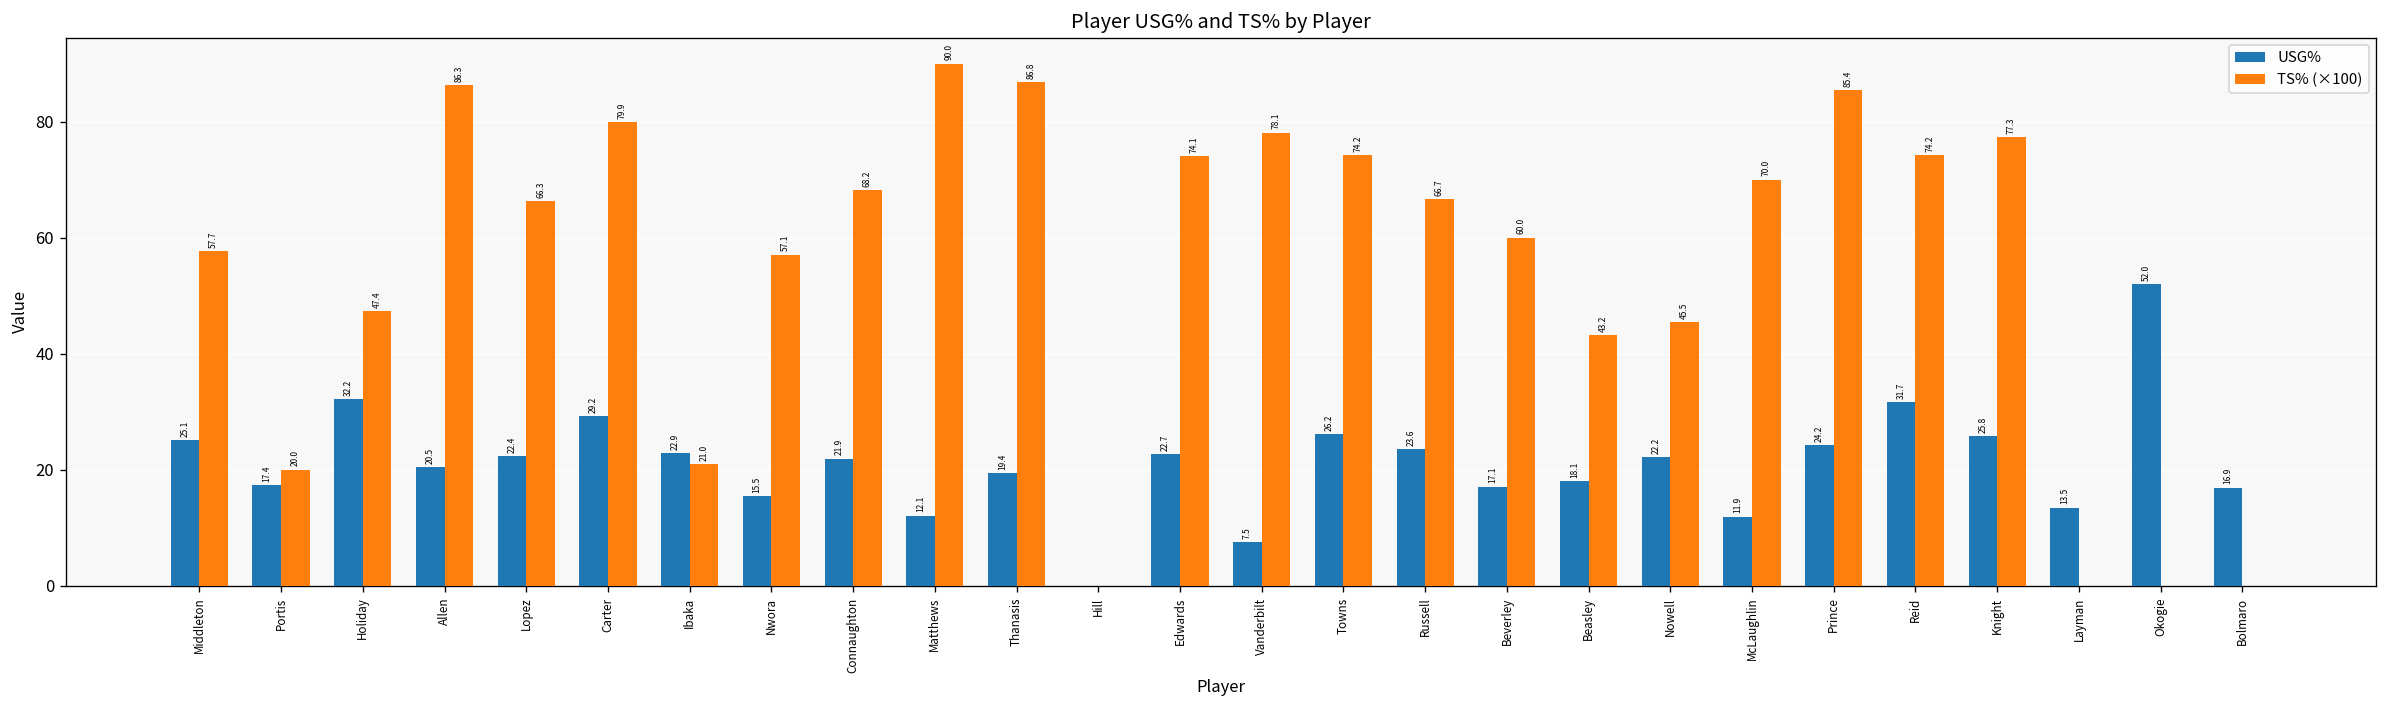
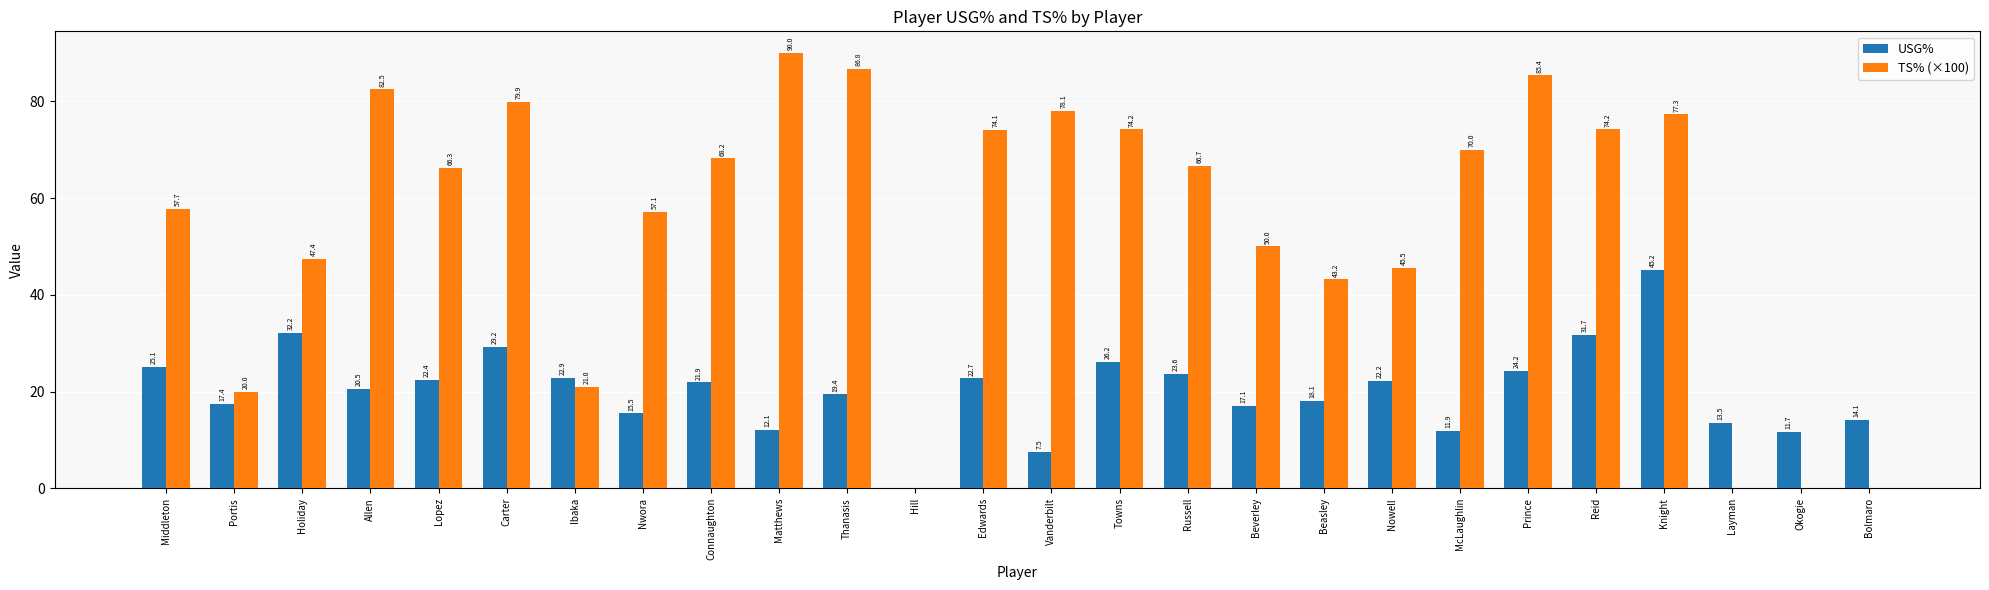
TS% (×100), Allen: 86.3 -> 82.5
TS% (×100), Beverley: 60.0 -> 50.0
USG%, Knight: 25.8 -> 45.2
USG%, Okogie: 52.0 -> 11.7
USG%, Bolmaro: 16.9 -> 14.1
